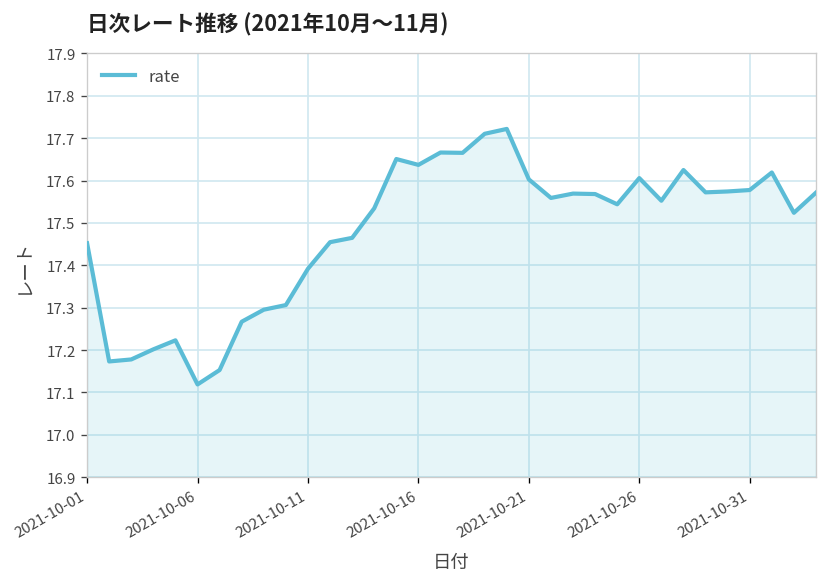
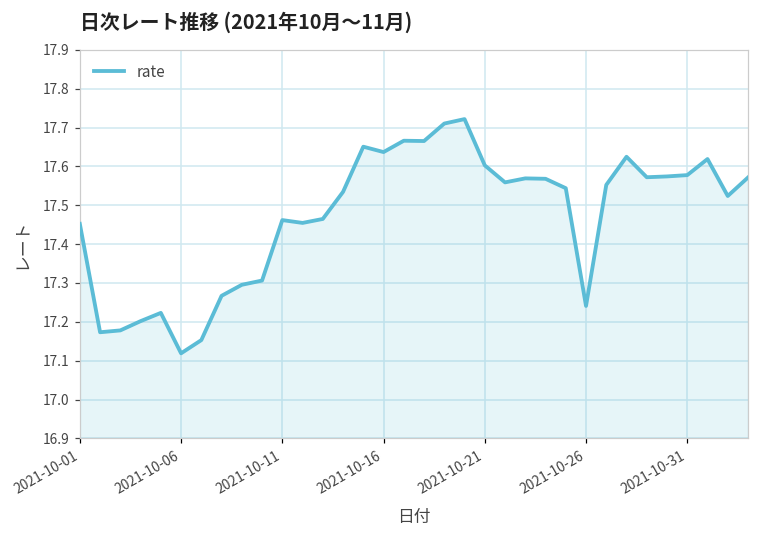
2021-10-11: 17.39 -> 17.46
2021-10-26: 17.61 -> 17.24
